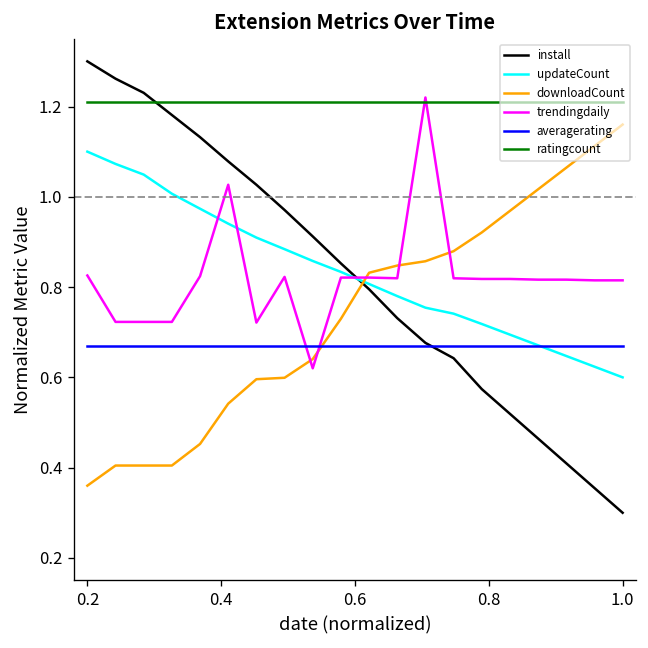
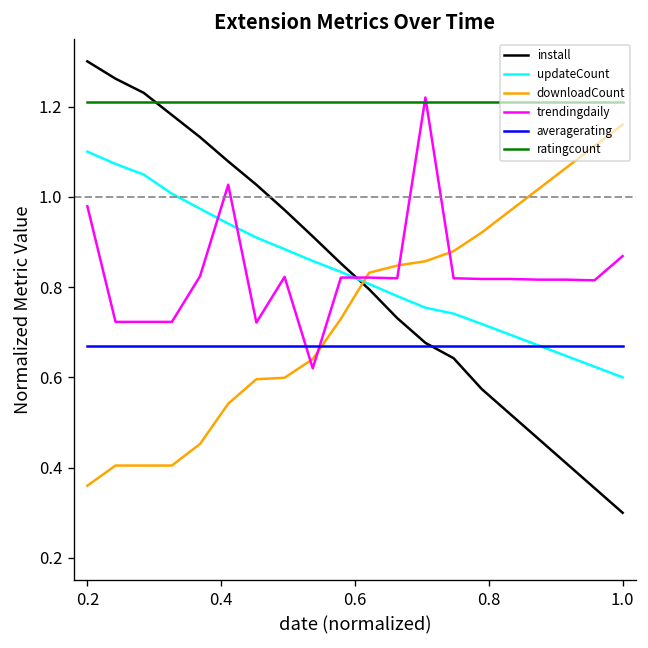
trendingdaily, 0.2: 0.83 -> 0.98
trendingdaily, 1.0: 0.81 -> 0.87
